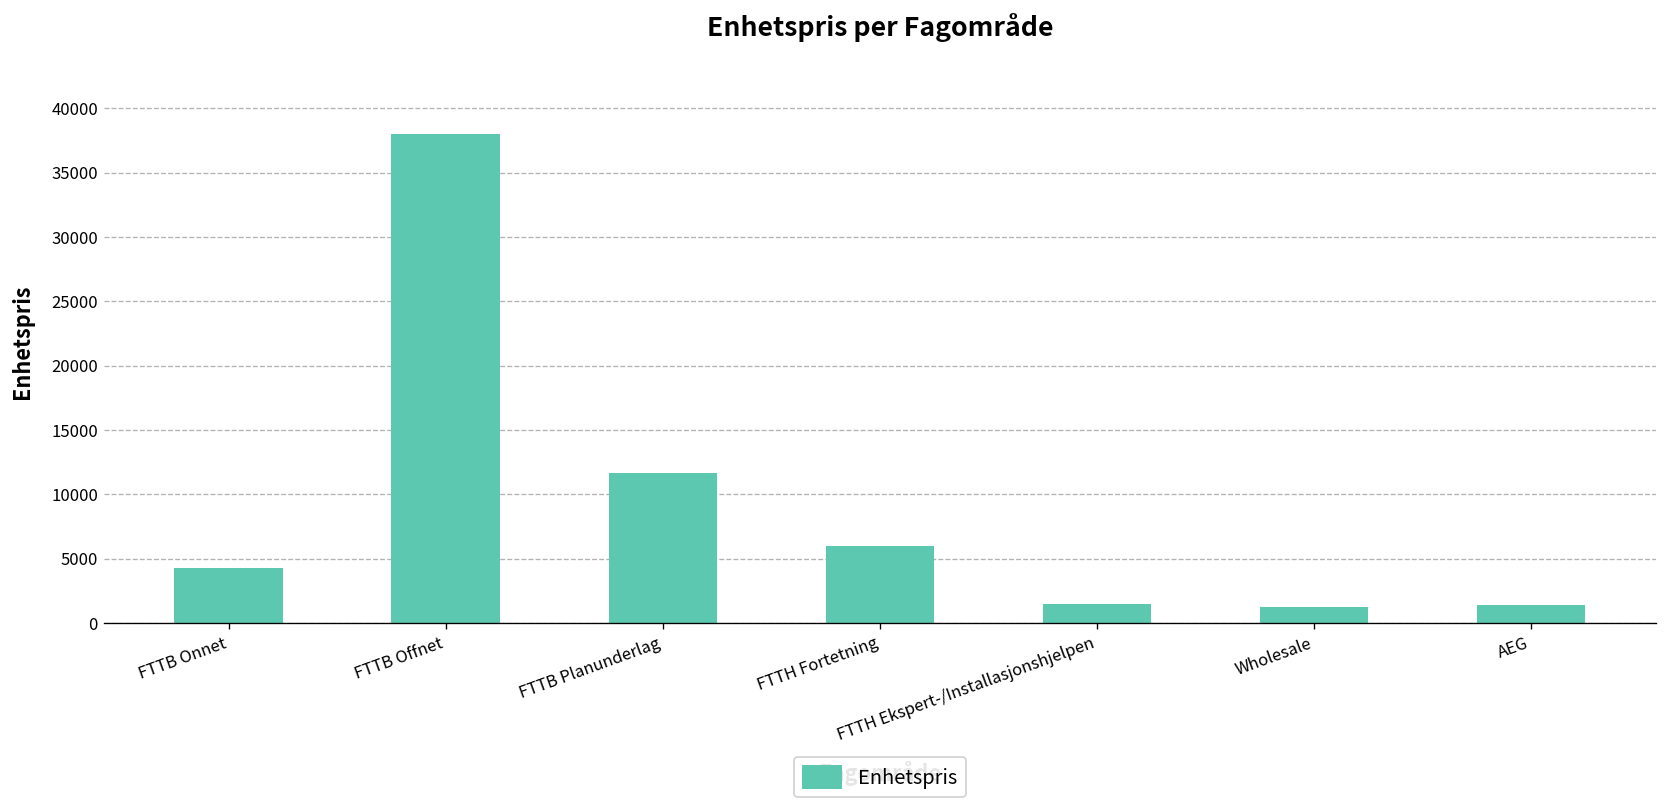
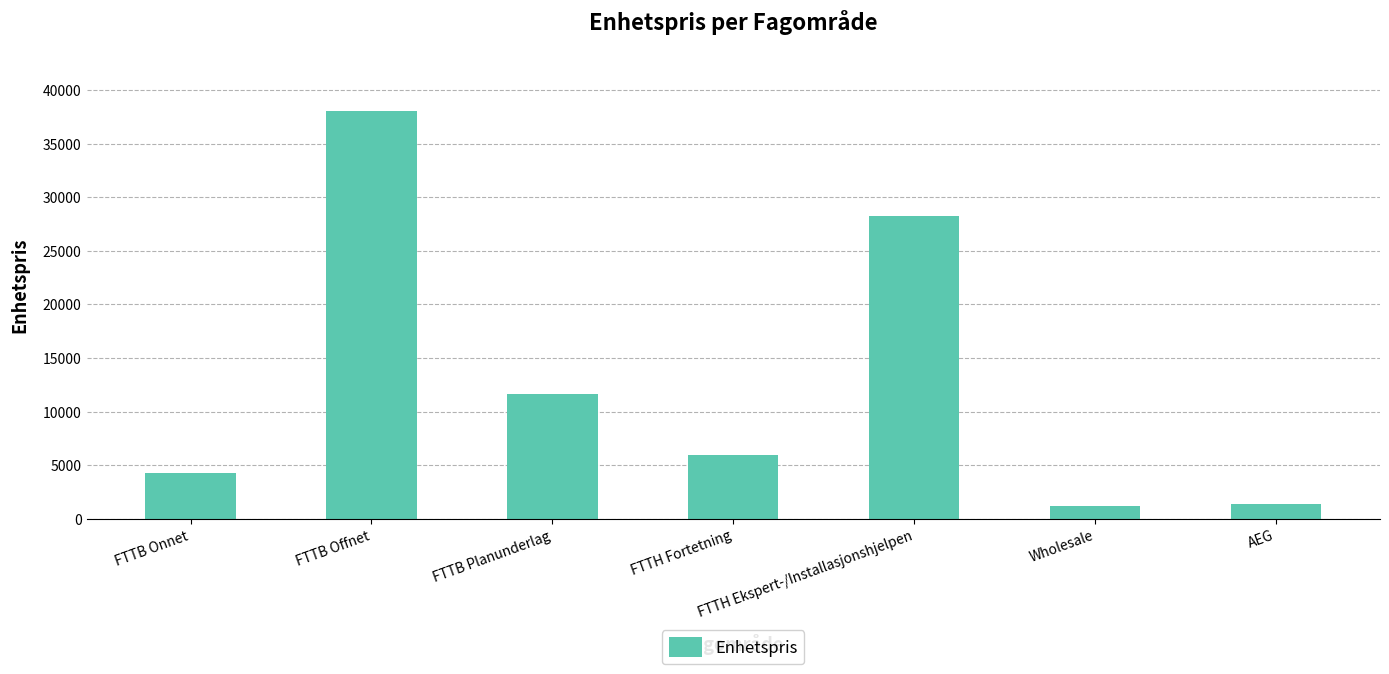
FTTH Ekspert-/Installasjonshjelpen: 1500 -> 28200
